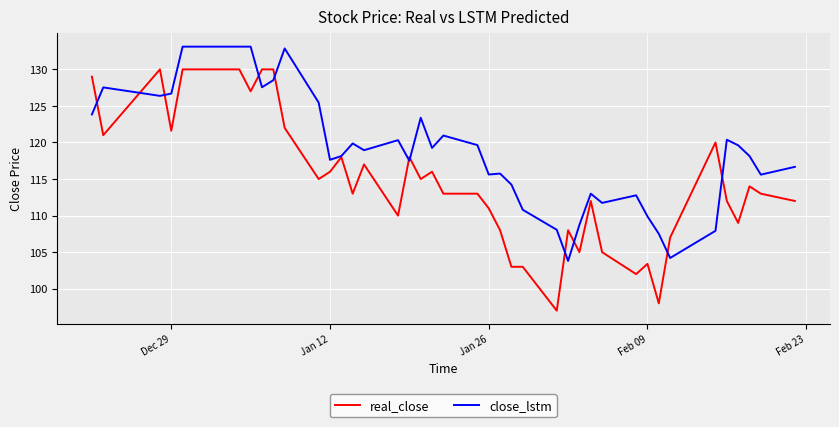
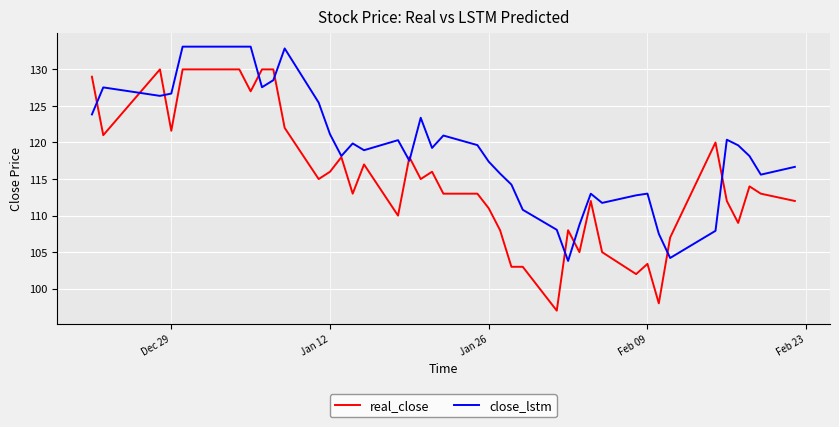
close_lstm, Jan 12: 118 -> 121
close_lstm, Jan 26: 116 -> 117
close_lstm, Feb 09: 110 -> 113
